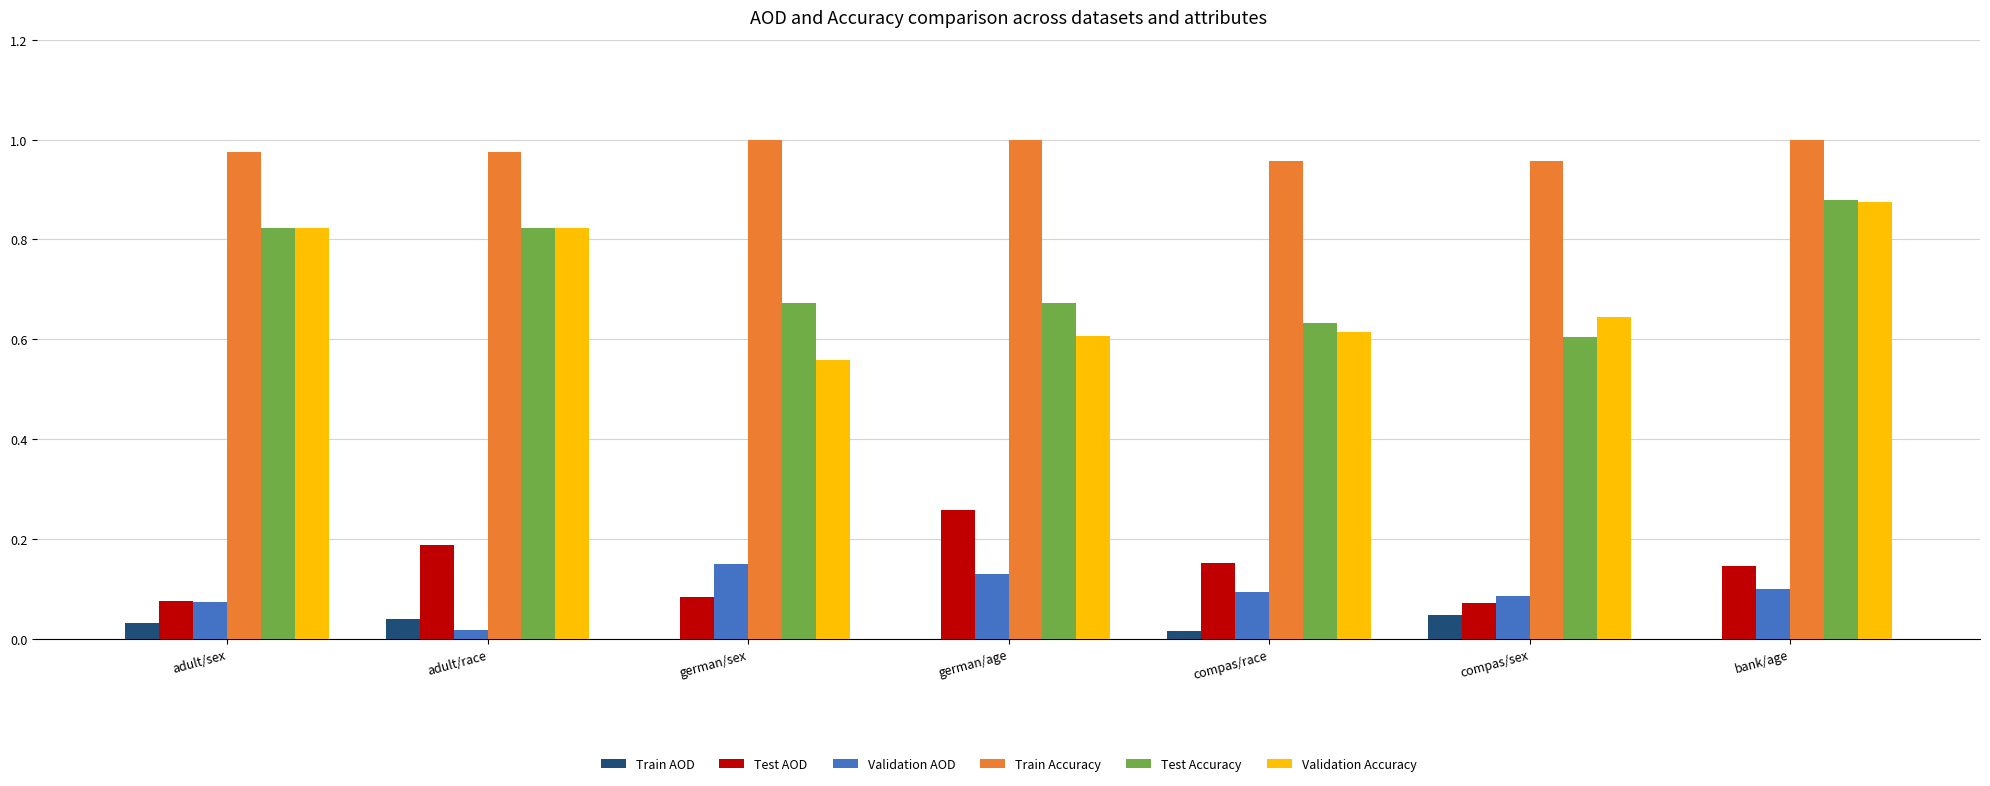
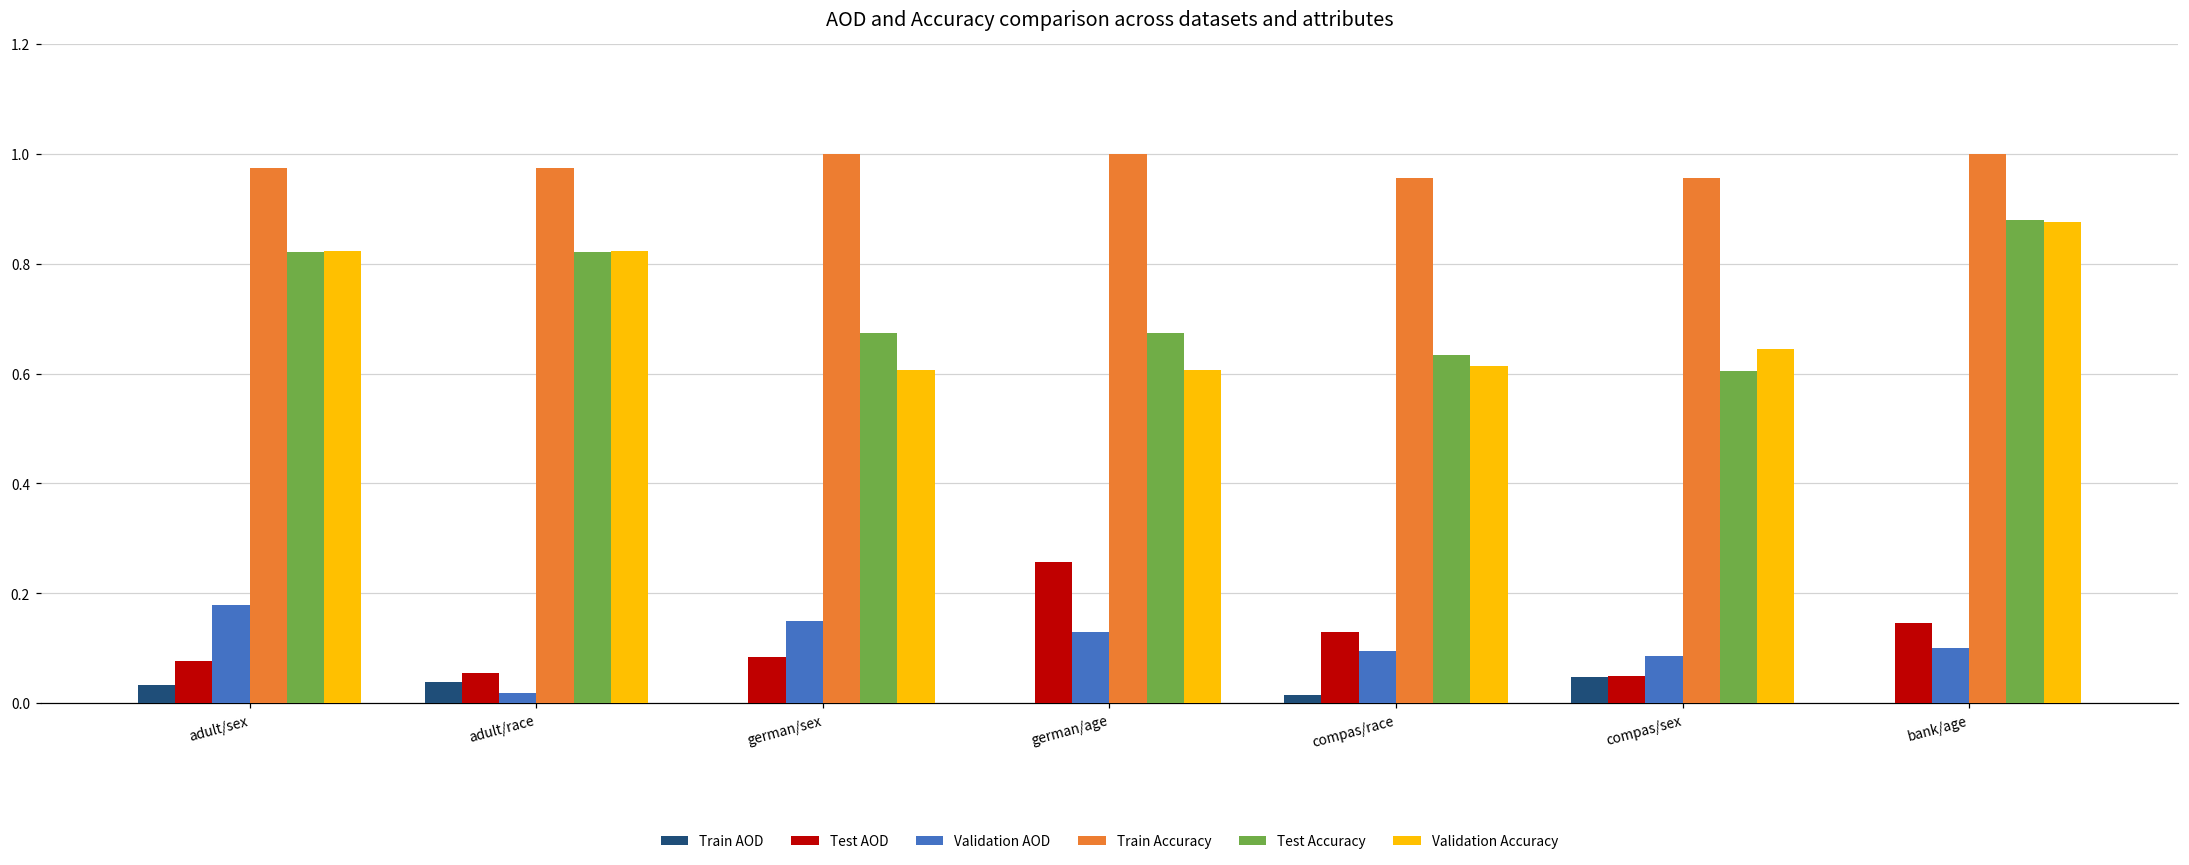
Validation AOD, adult/sex: 0.07 -> 0.18
Test AOD, adult/race: 0.19 -> 0.06
Validation Accuracy, german/sex: 0.56 -> 0.61
Test AOD, compas/race: 0.15 -> 0.13
Test AOD, compas/sex: 0.07 -> 0.05
